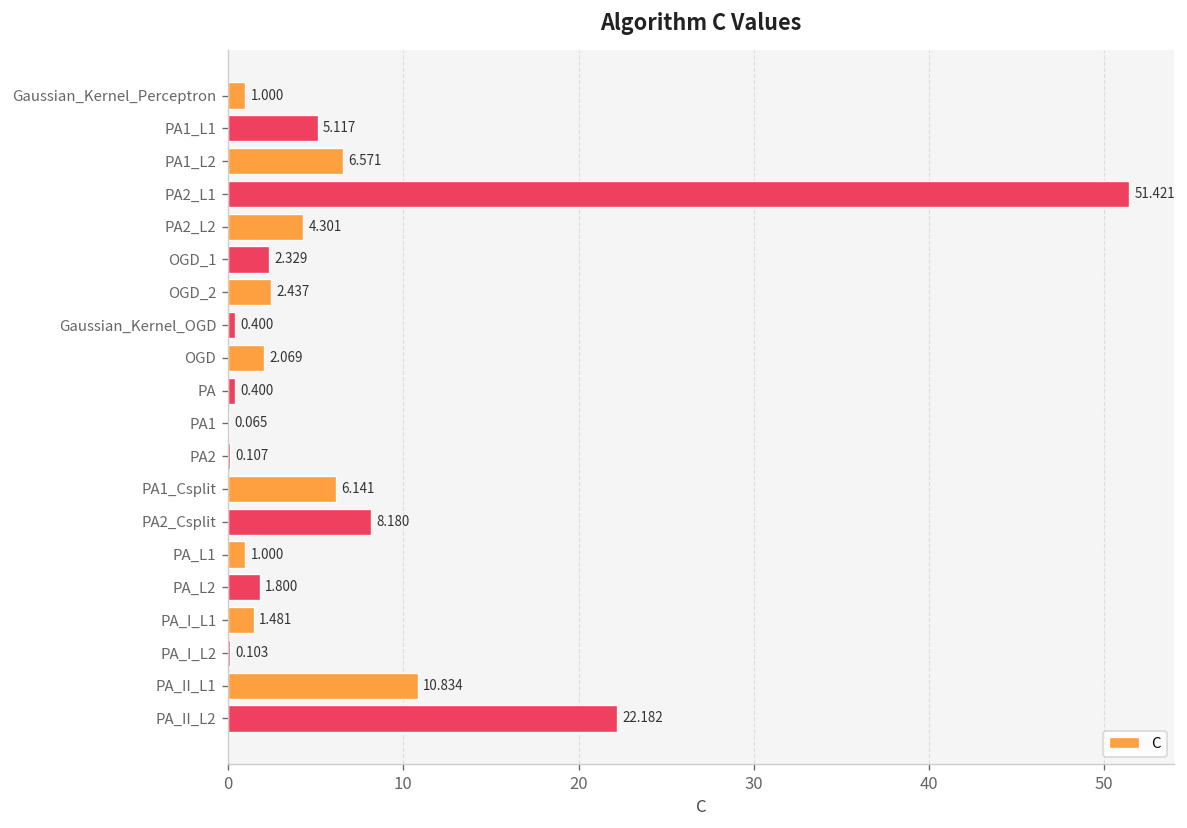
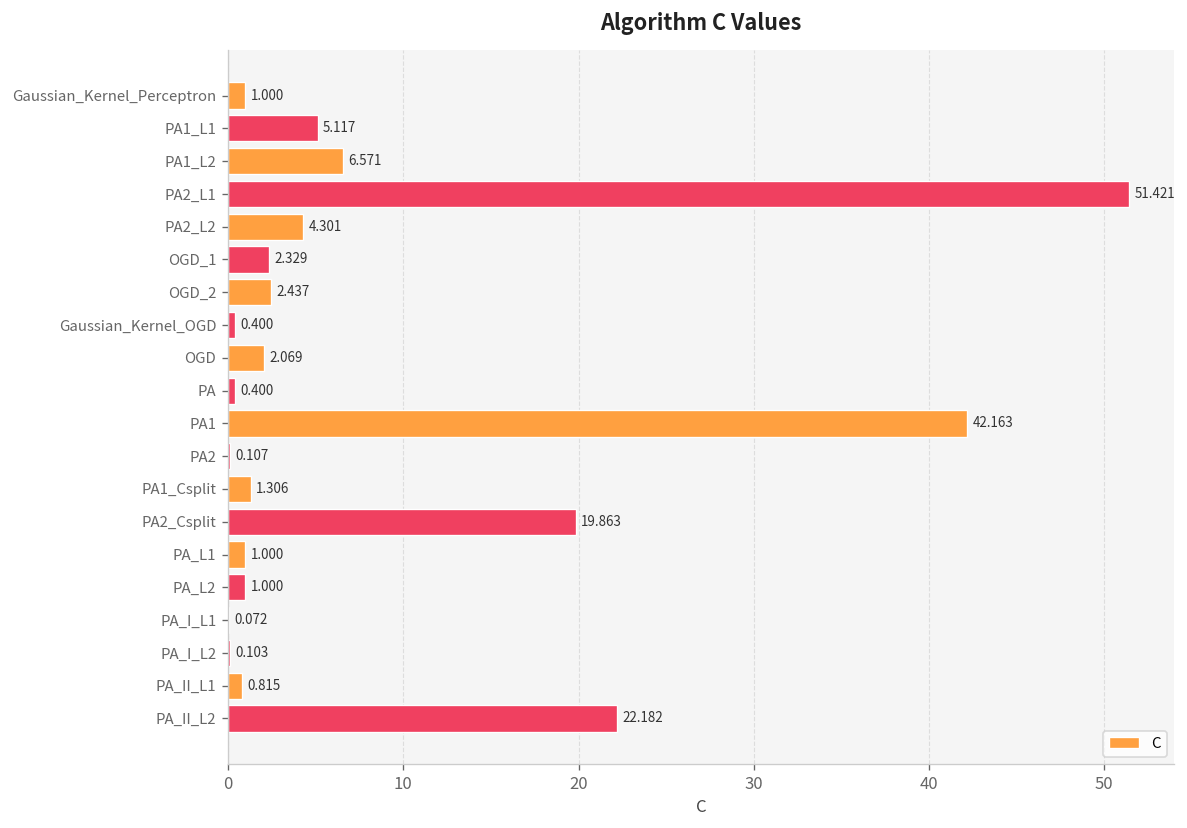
PA1: 0.065 -> 42.163
PA1_Csplit: 6.141 -> 1.306
PA2_Csplit: 8.180 -> 19.863
PA_L2: 1.800 -> 1.000
PA_I_L1: 1.481 -> 0.072
PA_II_L1: 10.834 -> 0.815
